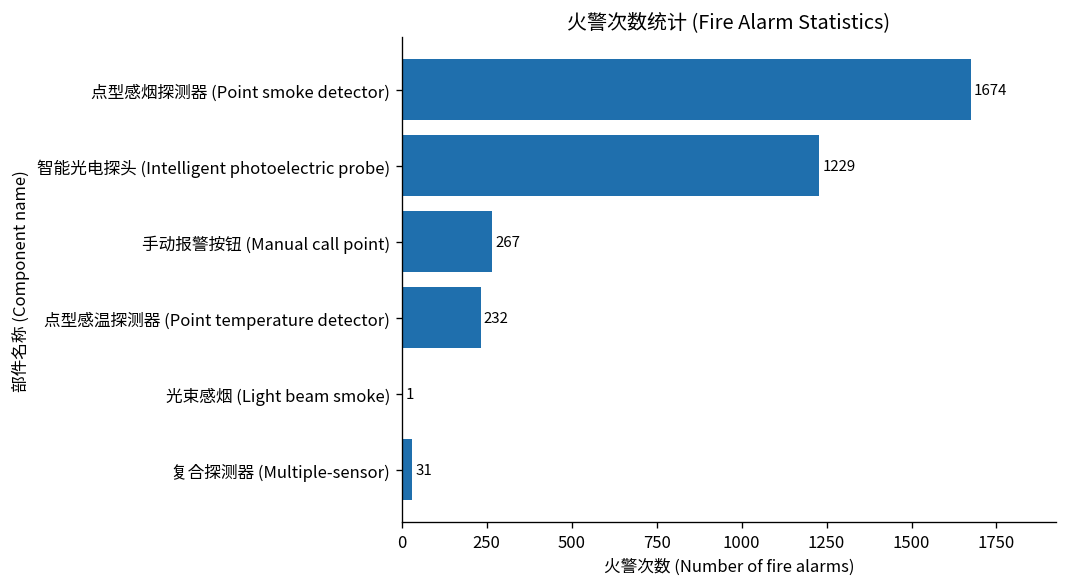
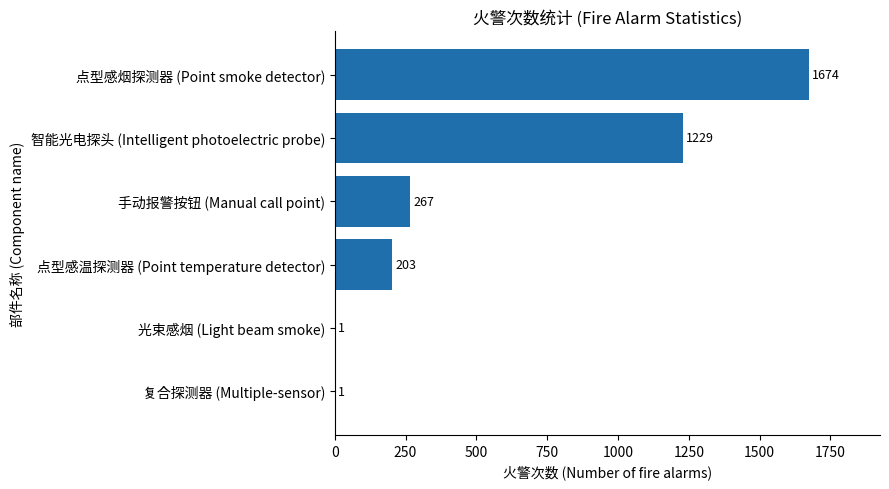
点型感温探测器 (Point temperature detector): 232 -> 203
复合探测器 (Multiple-sensor): 31 -> 1
